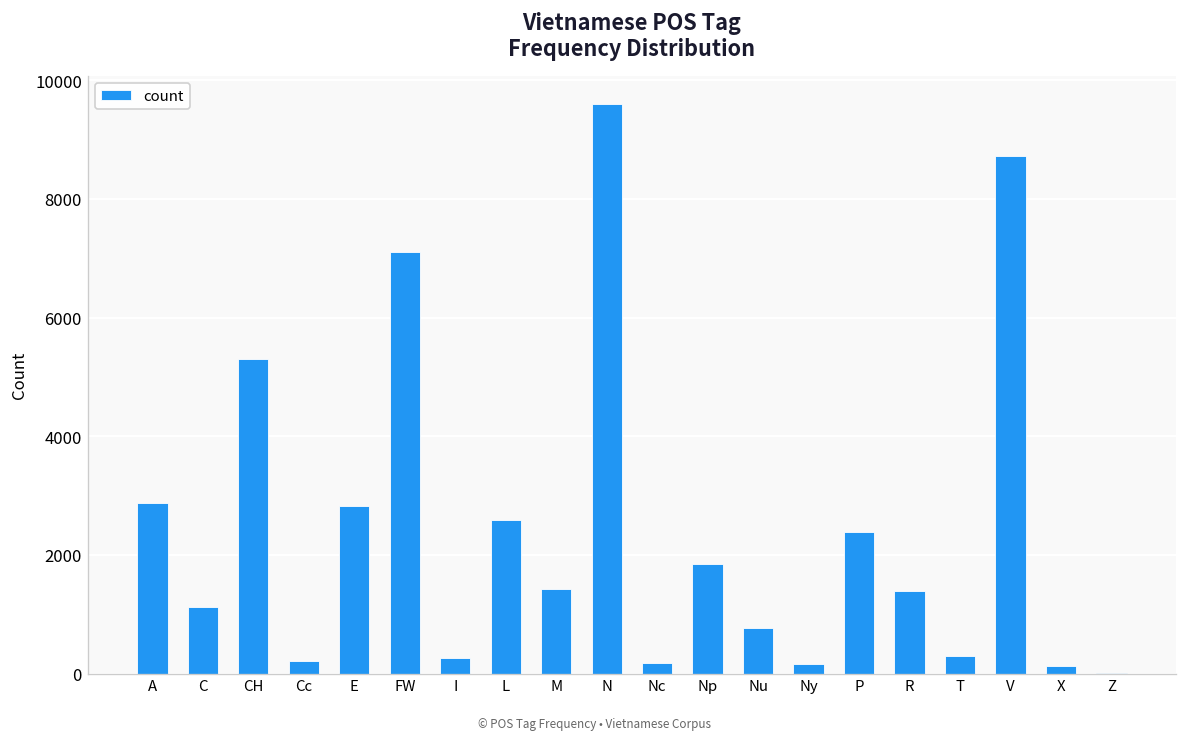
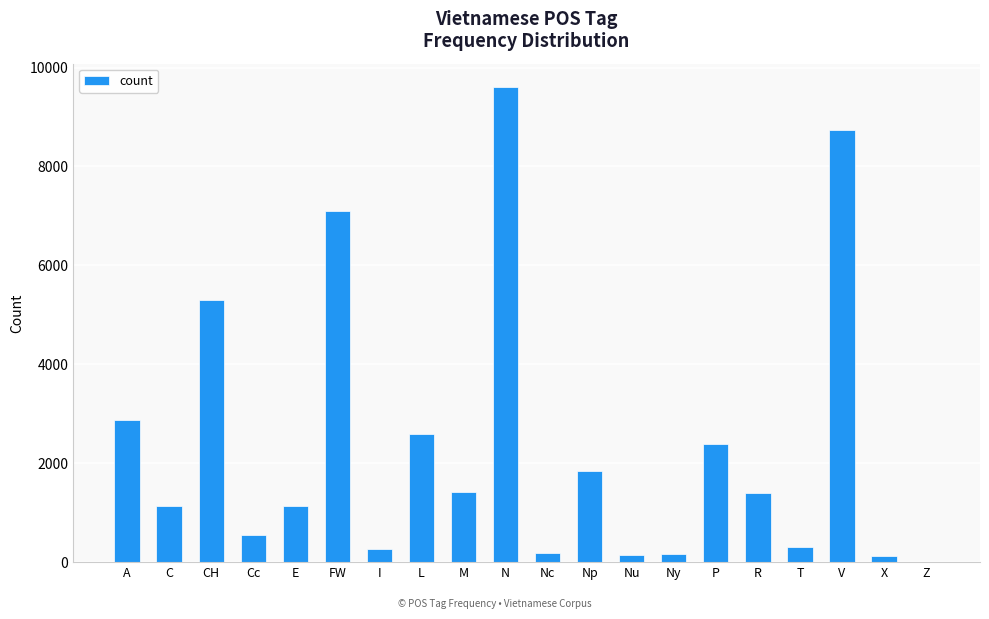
Cc: 200 -> 500
E: 2800 -> 1100
Nu: 800 -> 100
